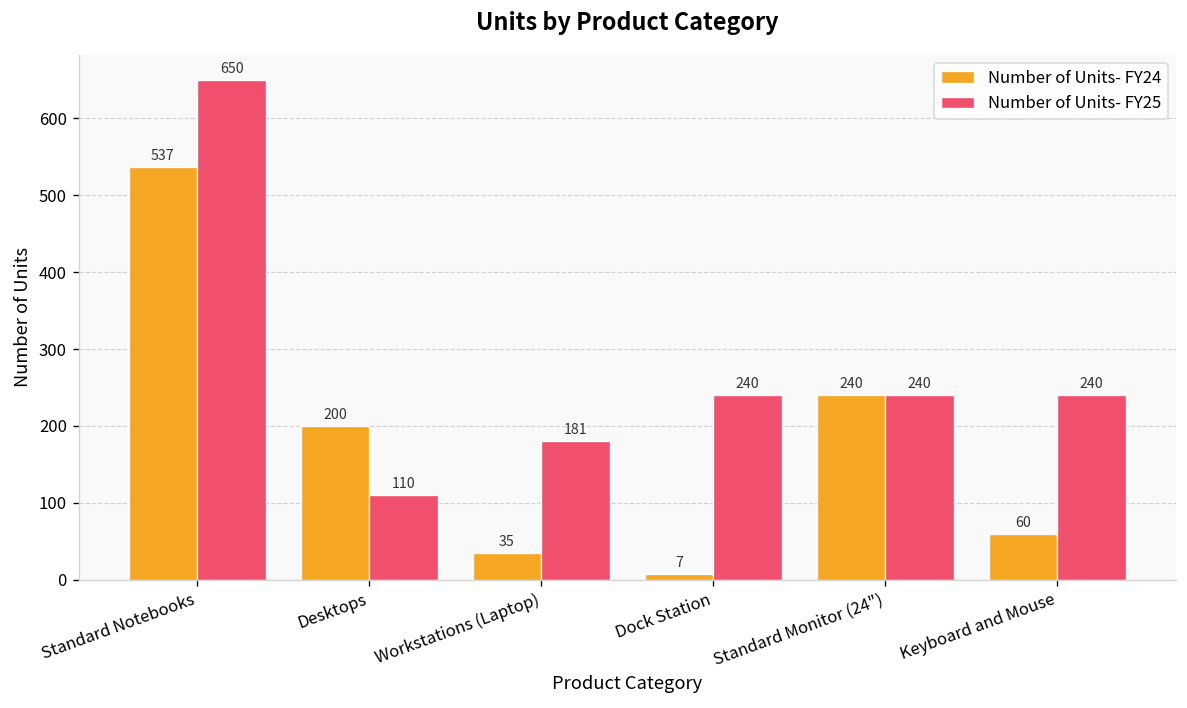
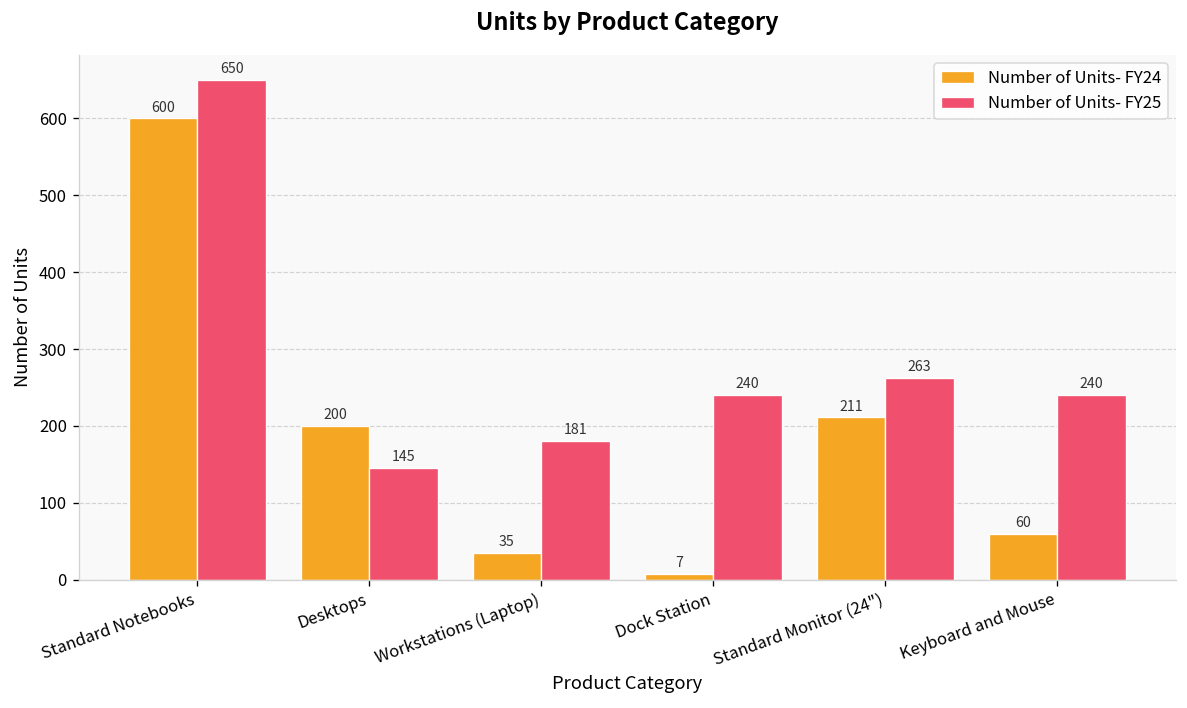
Number of Units- FY24, Standard Notebooks: 537 -> 600
Number of Units- FY25, Desktops: 110 -> 145
Number of Units- FY24, Standard Monitor (24"): 240 -> 211
Number of Units- FY25, Standard Monitor (24"): 240 -> 263
